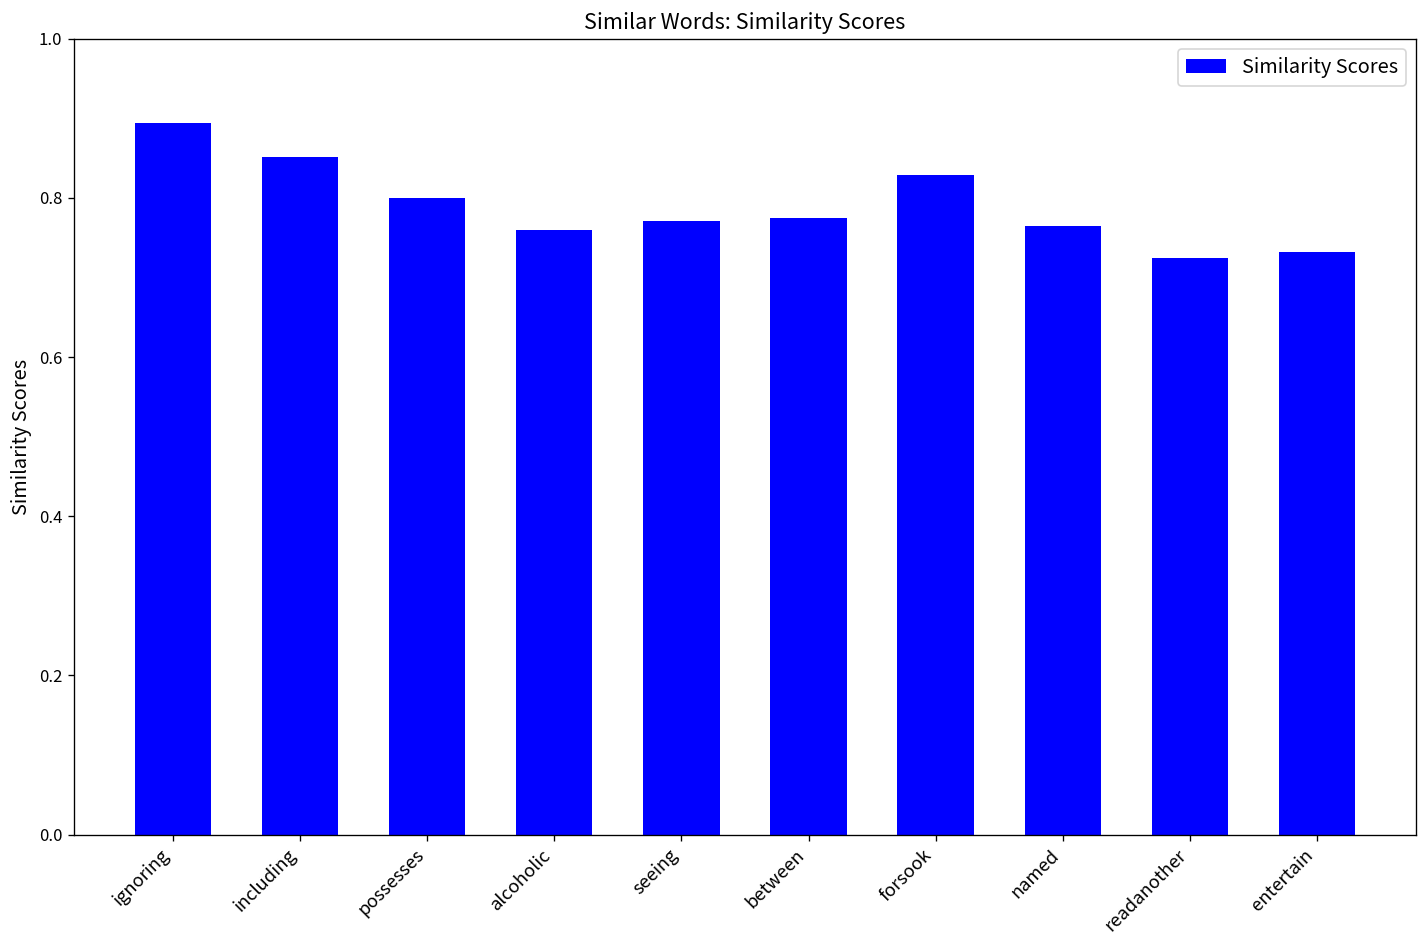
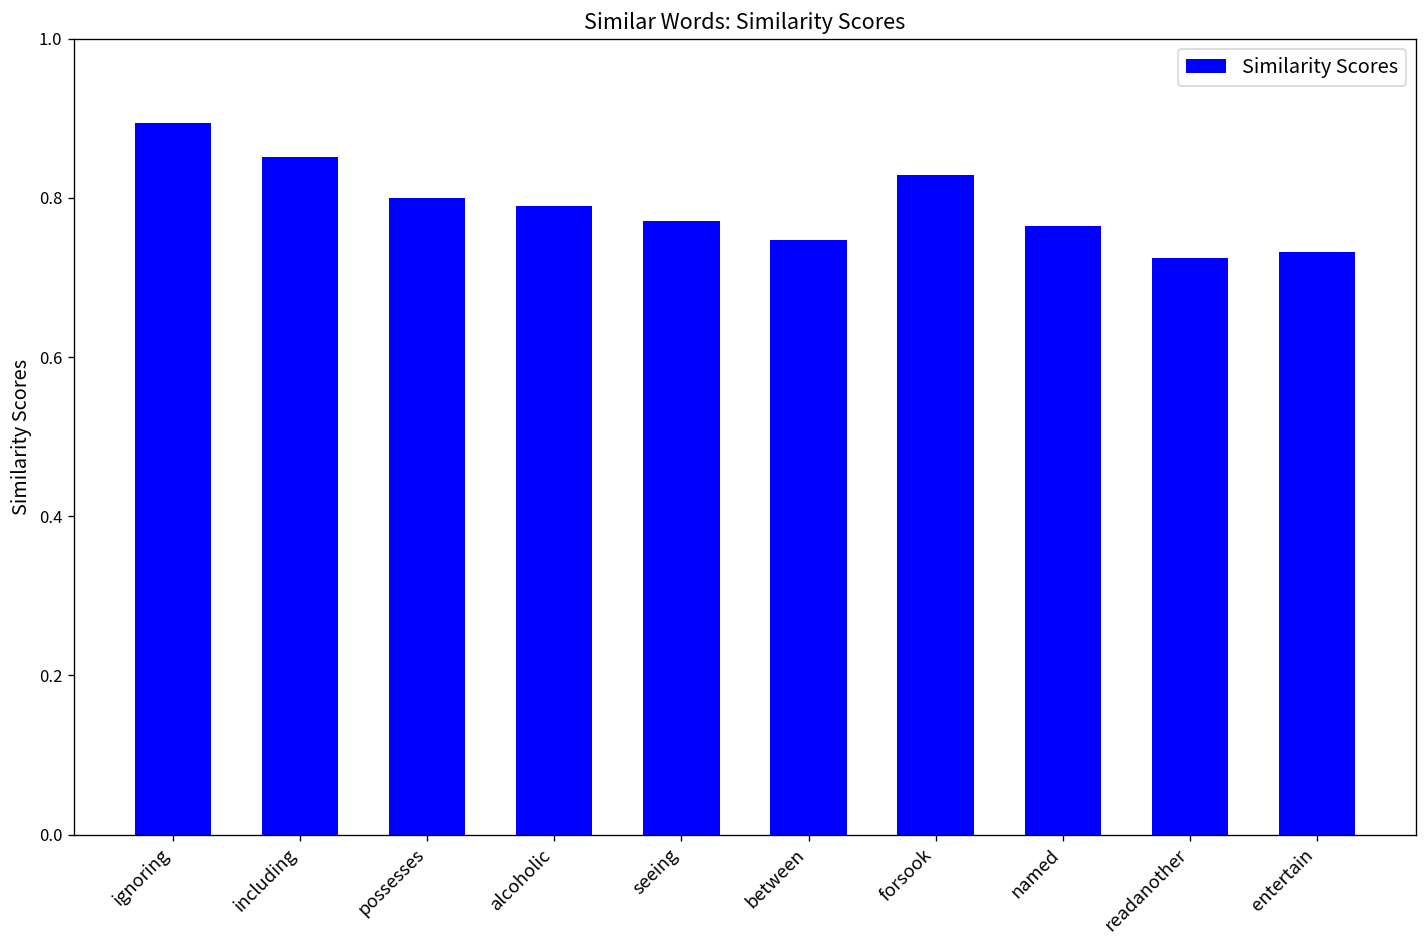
alcoholic: 0.76 -> 0.79
between: 0.77 -> 0.75
